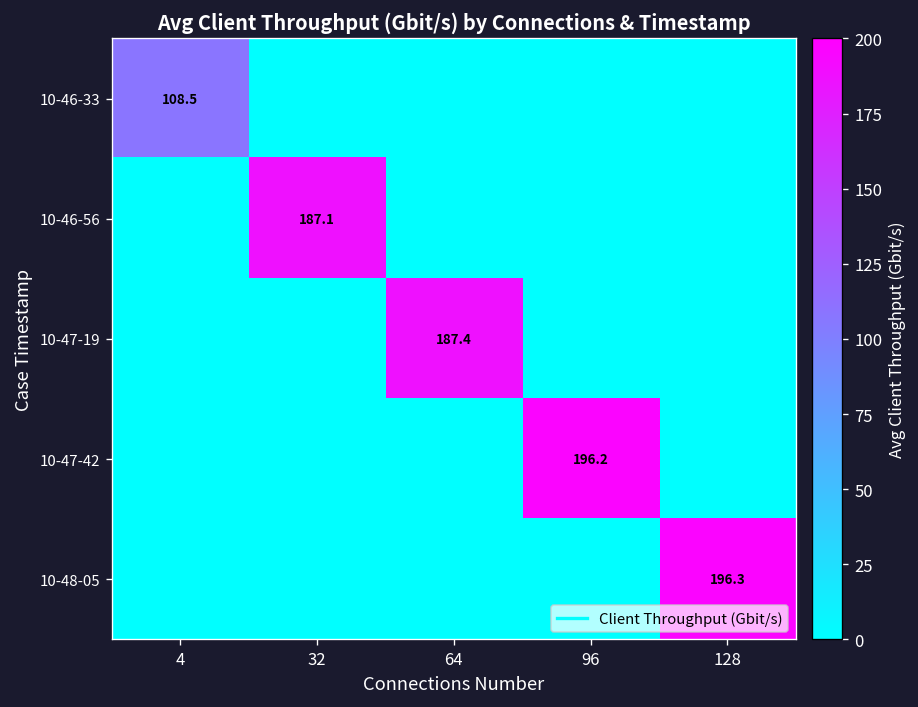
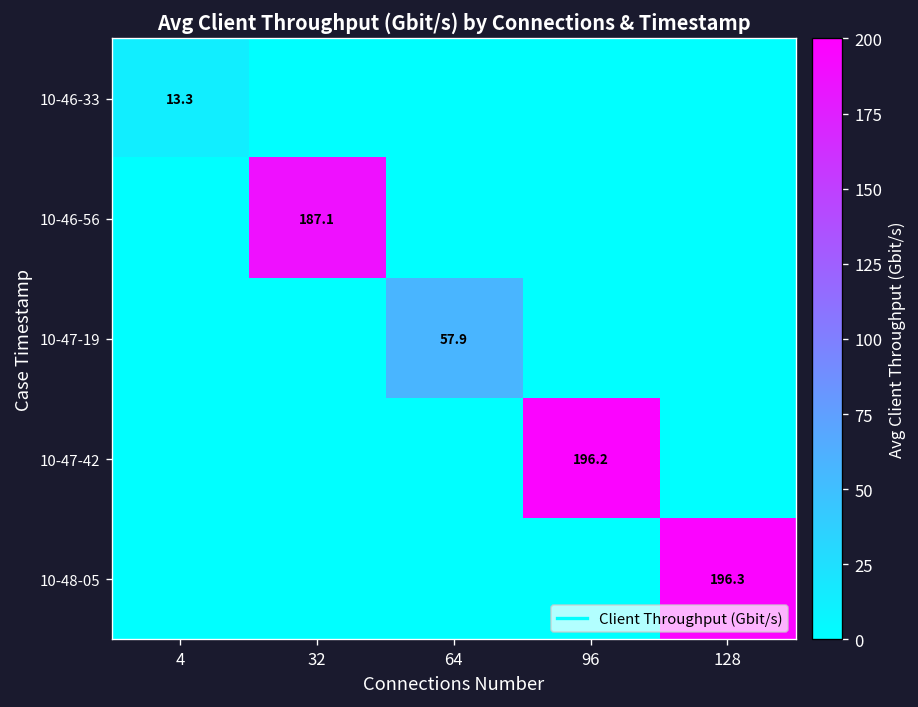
10-46-33, 4: 108.5 -> 13.3
10-47-19, 64: 187.4 -> 57.9
